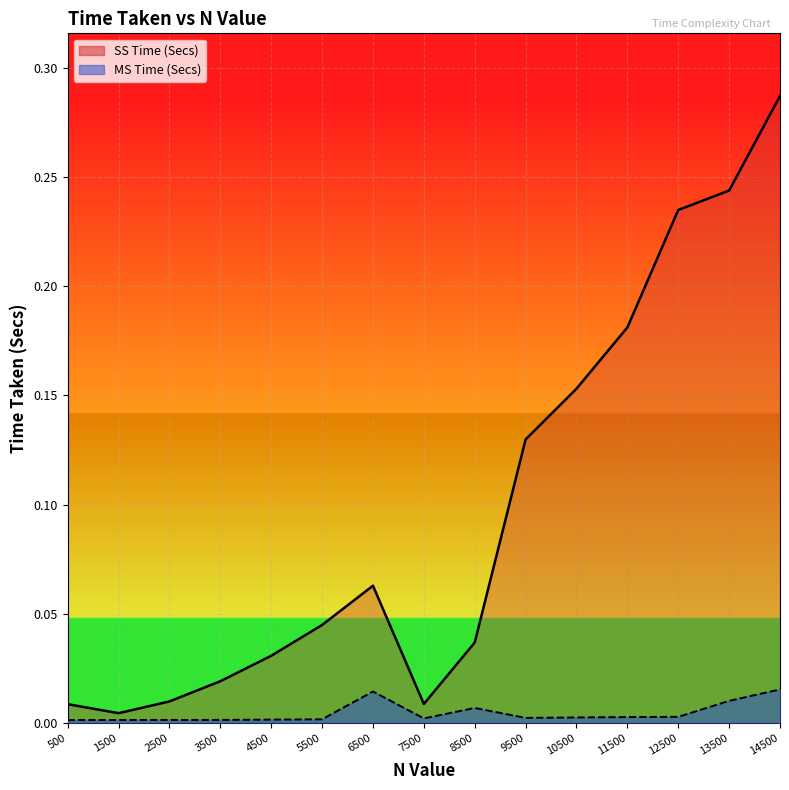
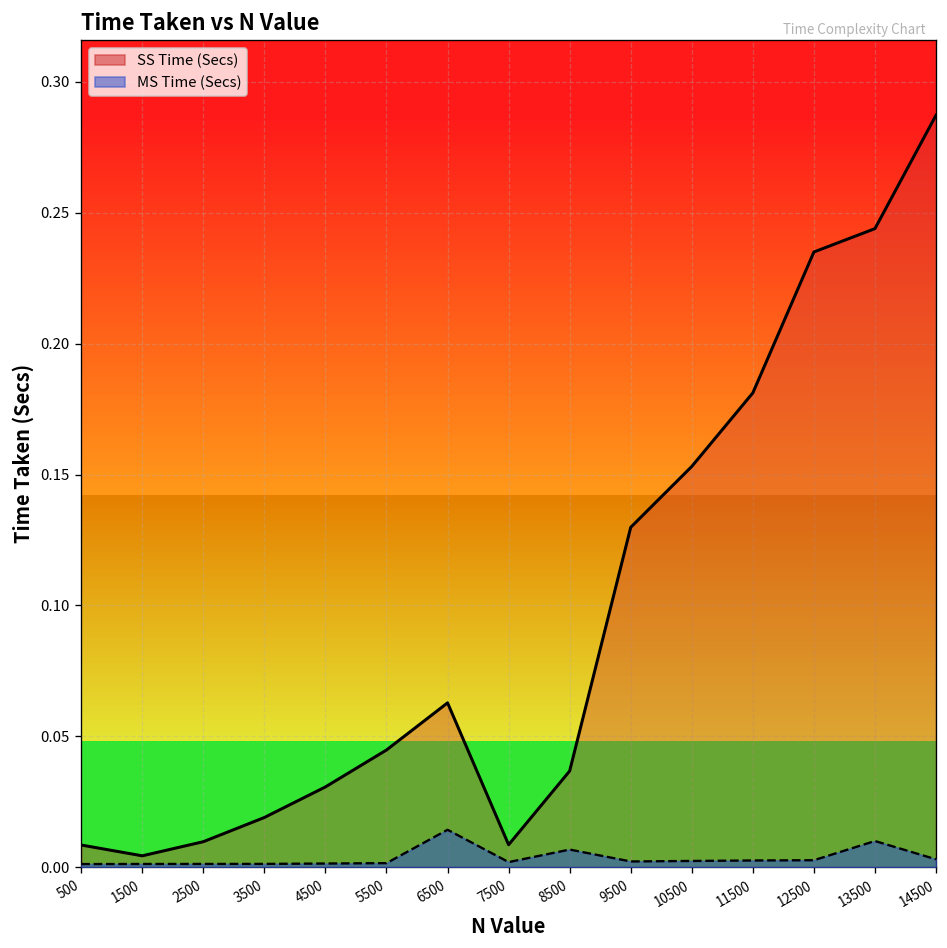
MS Time (Secs), 14500: 0.015 -> 0.003
